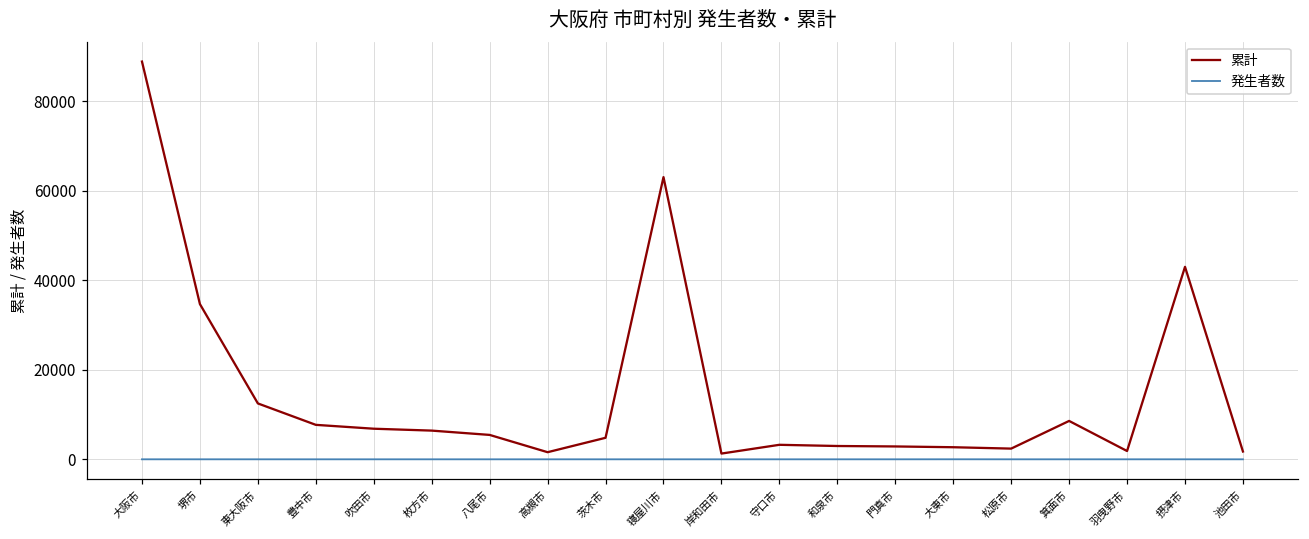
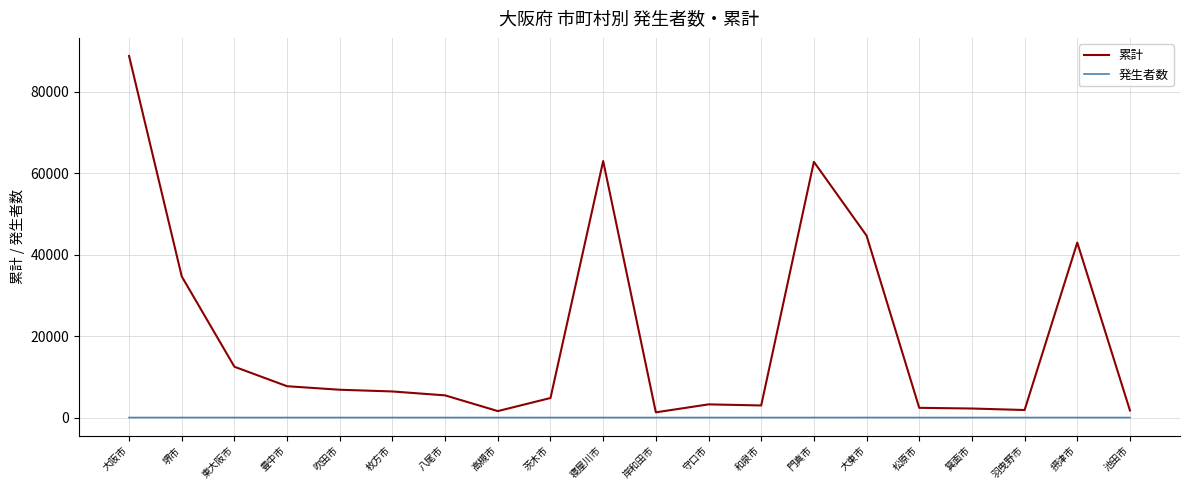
累計, 門真市: 3000 -> 63000
累計, 大東市: 3000 -> 45000
累計, 箕面市: 9000 -> 2000
